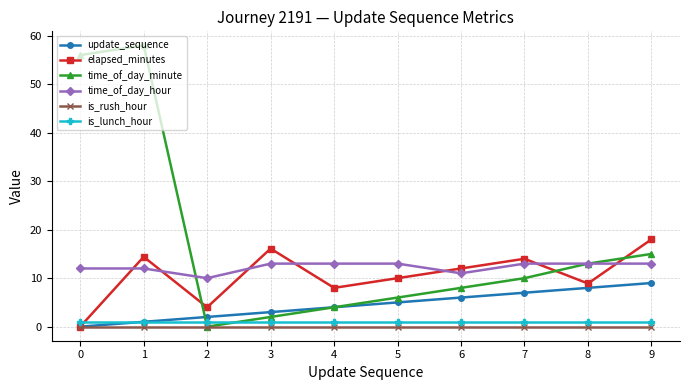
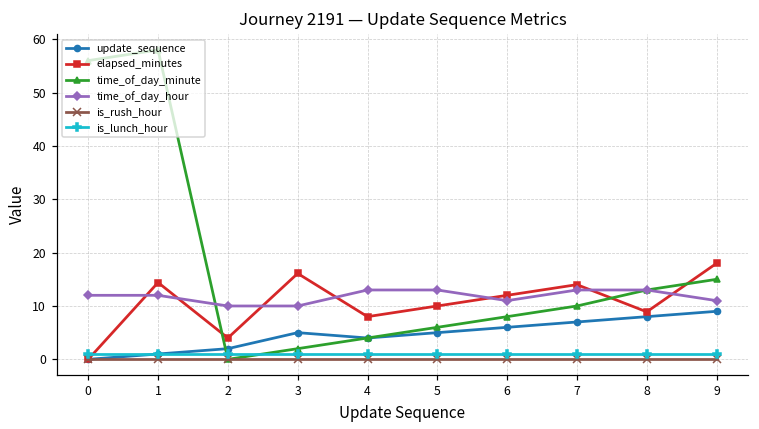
update_sequence, 3: 3 -> 5
time_of_day_hour, 3: 13 -> 10
time_of_day_hour, 9: 13 -> 11
